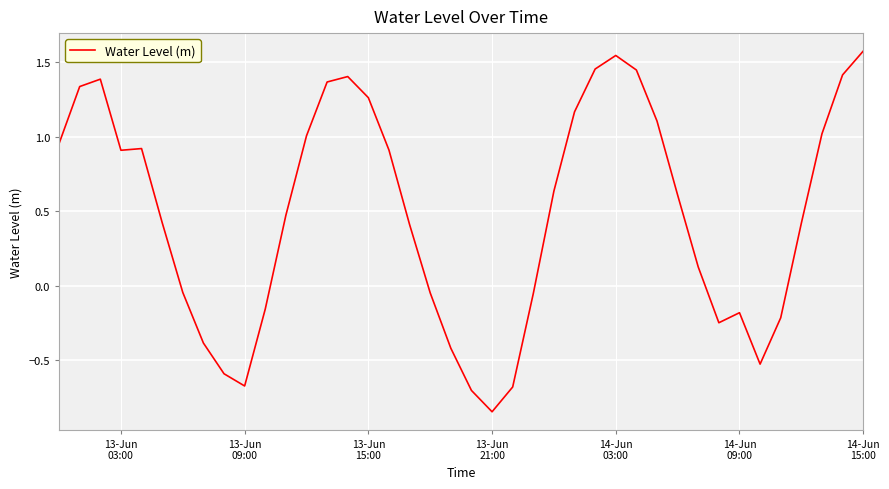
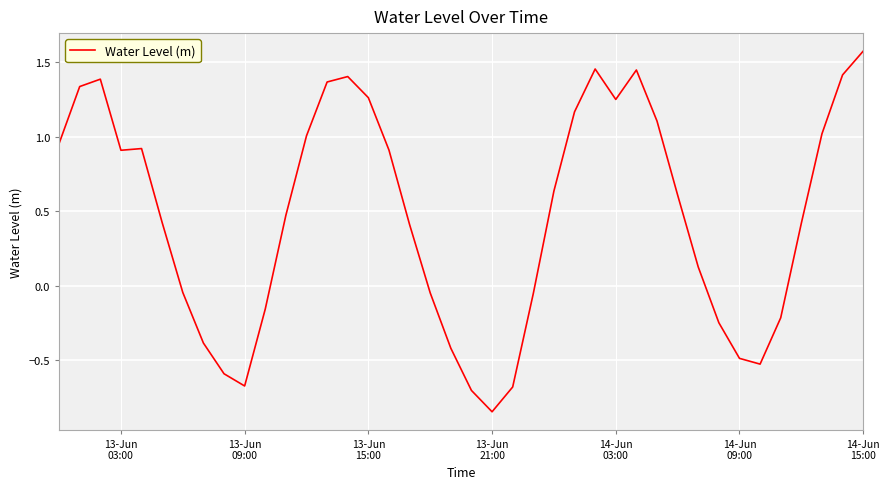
14-Jun 03:00: 1.55 -> 1.25
14-Jun 09:00: -0.18 -> -0.49
